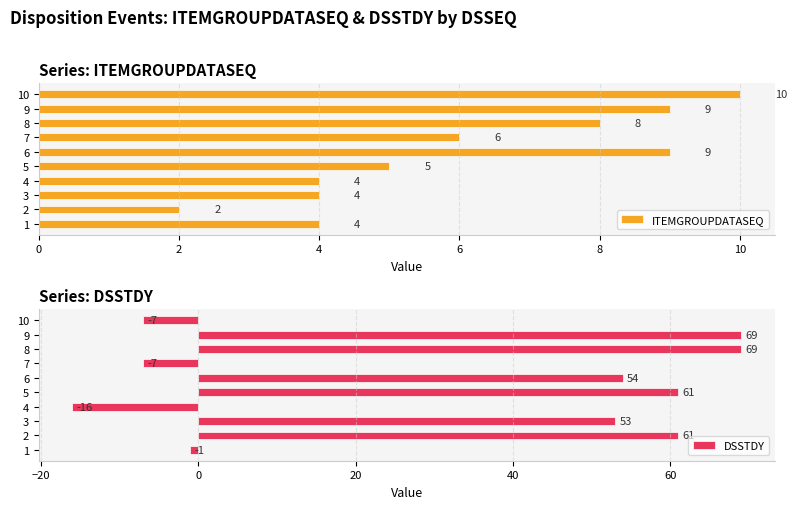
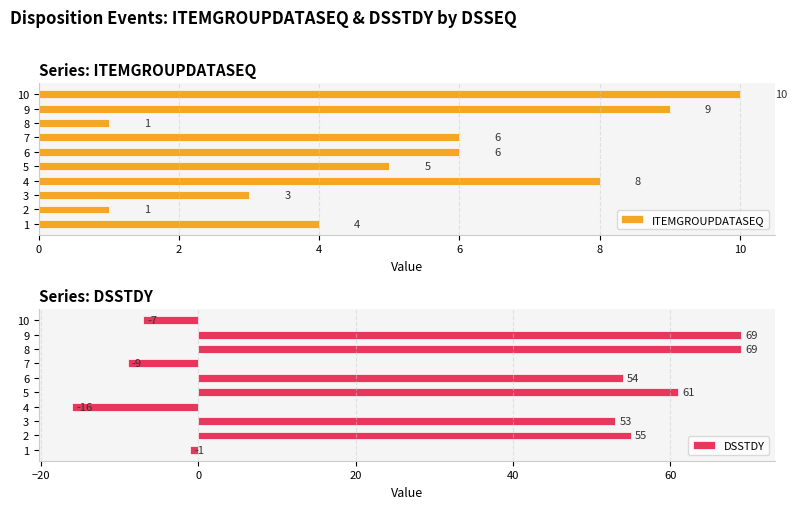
Series: ITEMGROUPDATASEQ, 8: 8 -> 1
Series: ITEMGROUPDATASEQ, 6: 9 -> 6
Series: ITEMGROUPDATASEQ, 4: 4 -> 8
Series: ITEMGROUPDATASEQ, 3: 4 -> 3
Series: ITEMGROUPDATASEQ, 2: 2 -> 1
Series: DSSTDY, 7: -7 -> -9
Series: DSSTDY, 2: 61 -> 55
